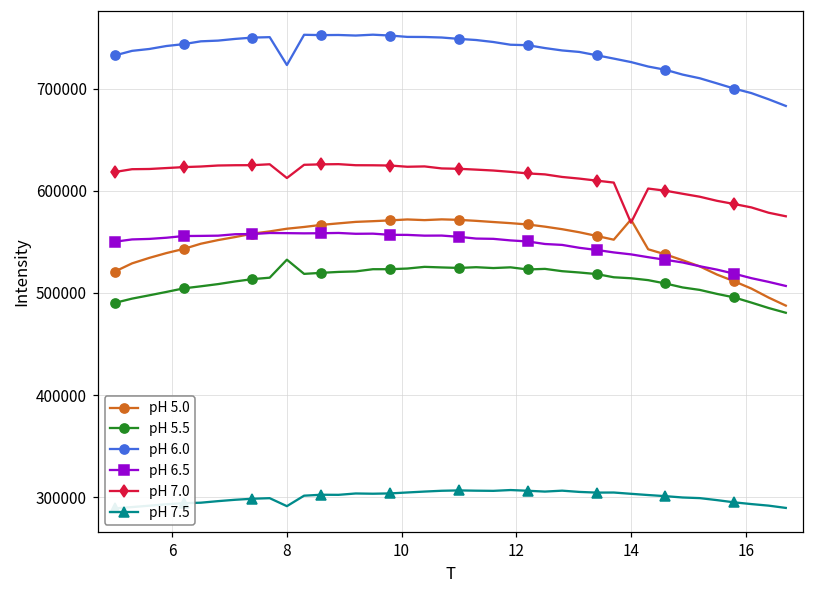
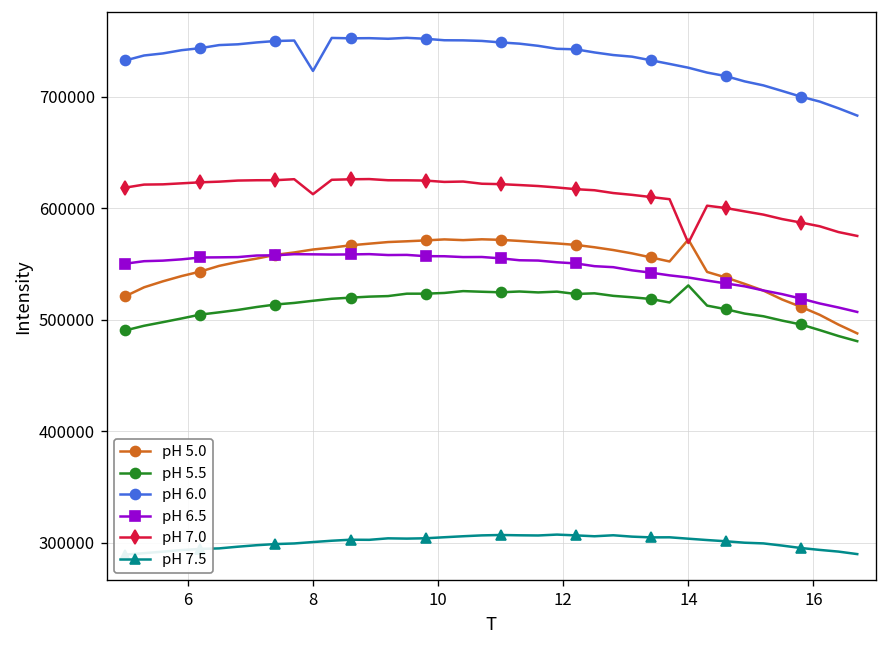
pH 5.5, 8: 530000 -> 520000
pH 7.5, 8: 290000 -> 300000
pH 5.5, 14: 510000 -> 530000
